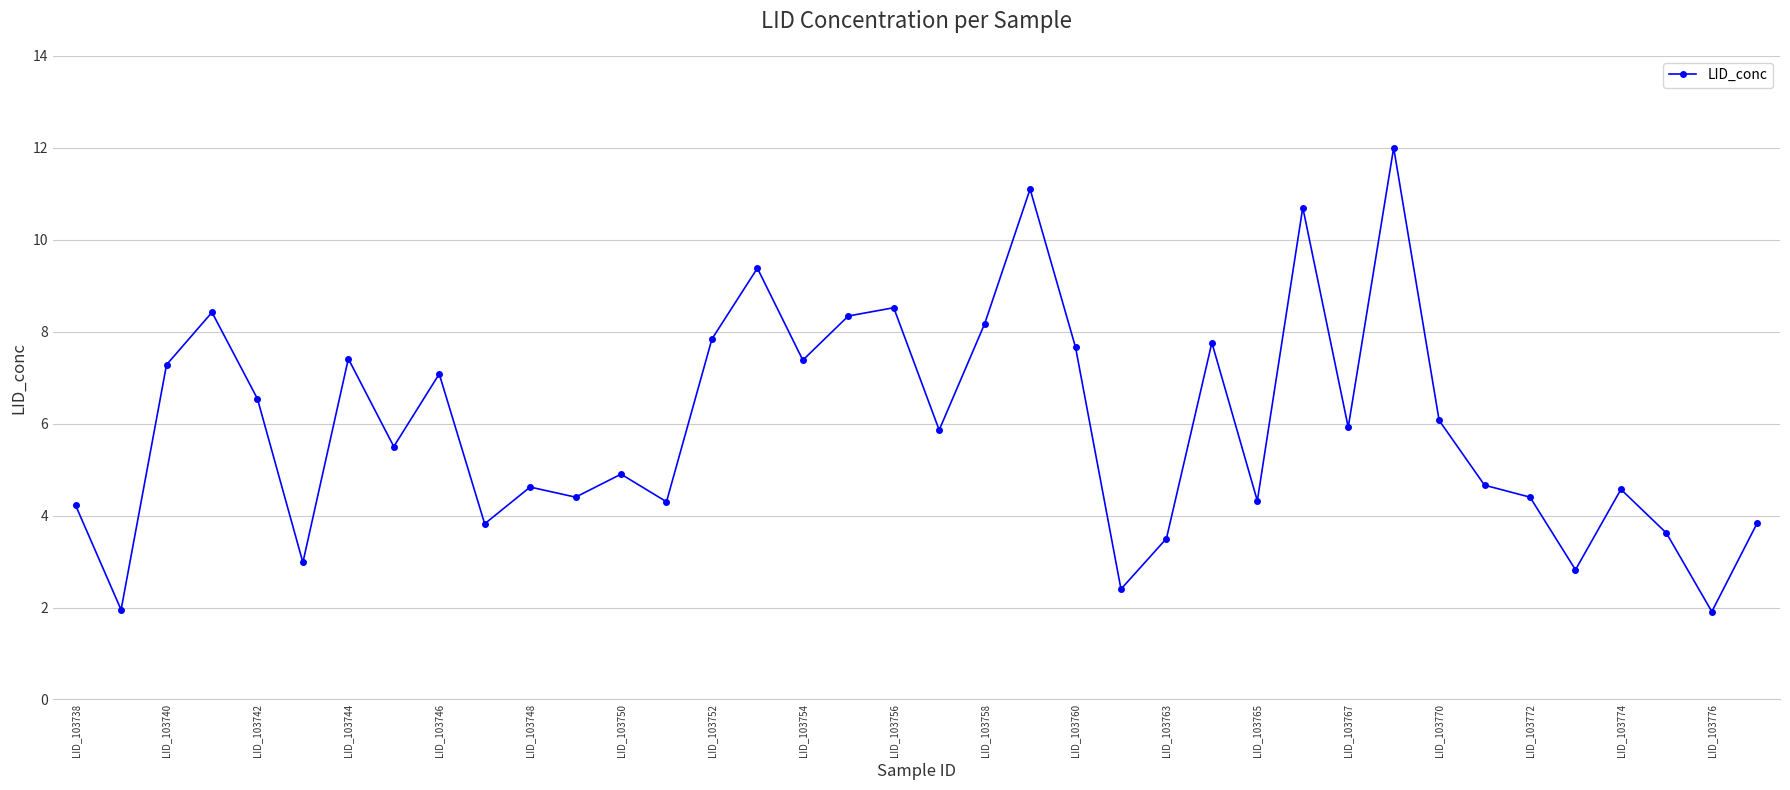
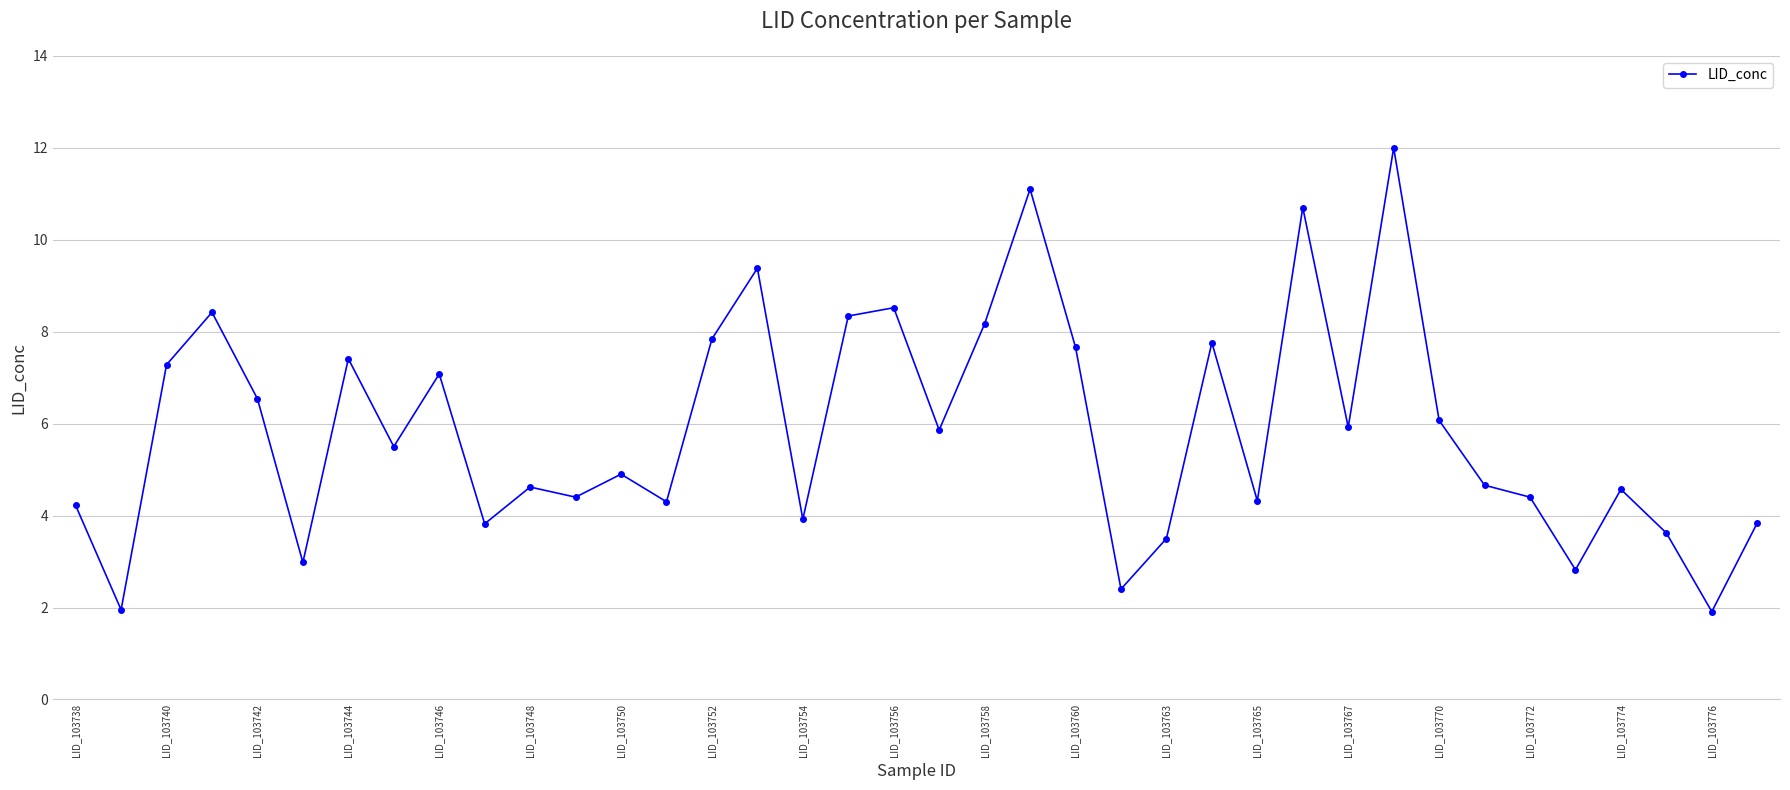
LID_103754: 7.4 -> 3.9
